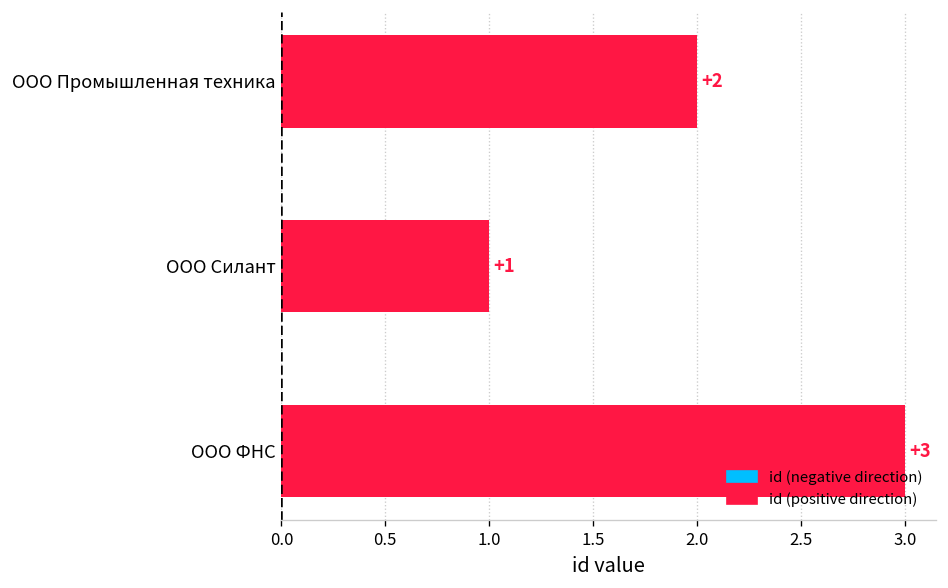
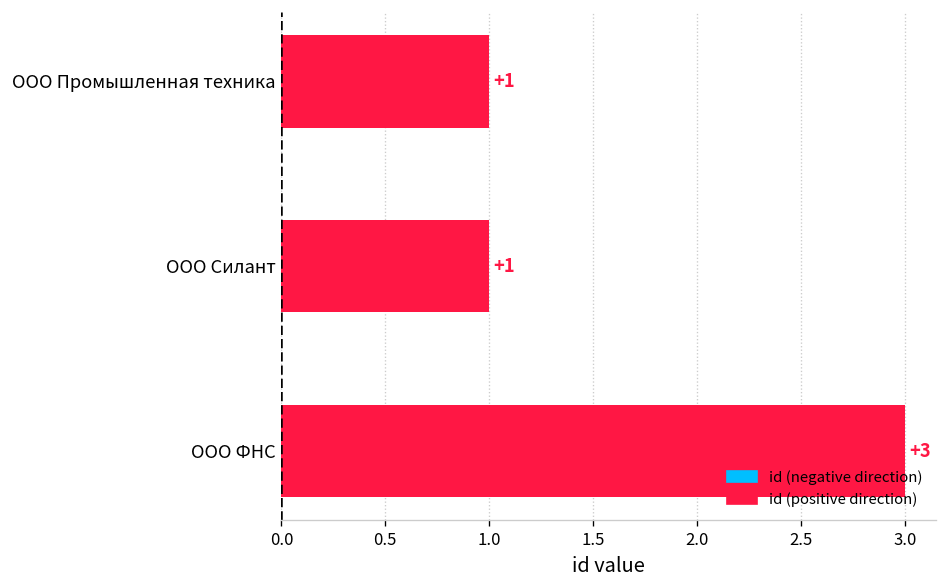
ООО Промышленная техника: +2 -> +1
